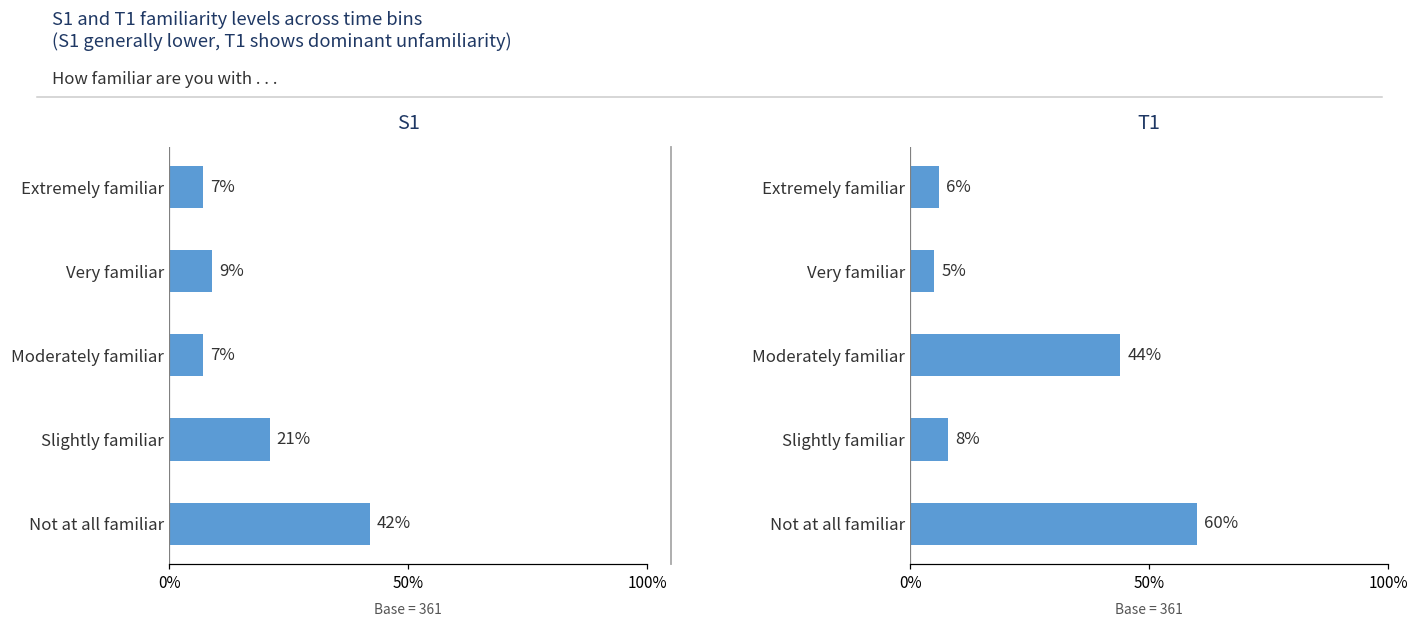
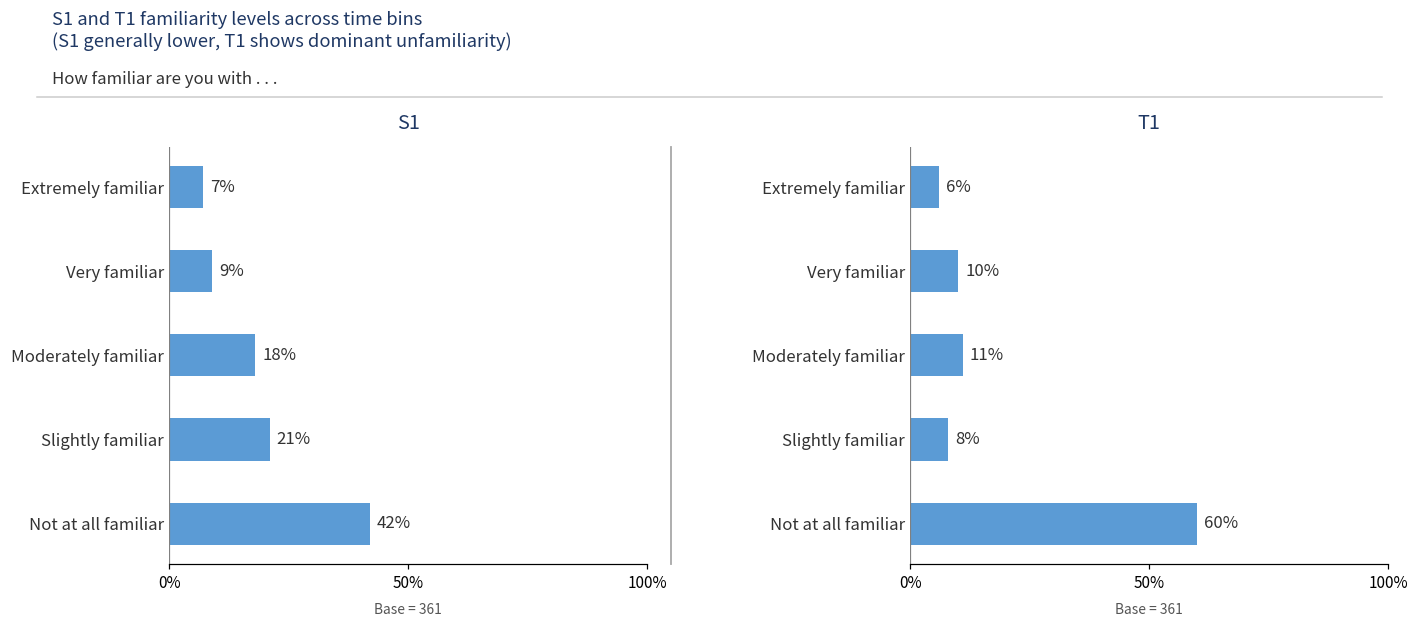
S1, Moderately familiar: 7% -> 18%
T1, Very familiar: 5% -> 10%
T1, Moderately familiar: 44% -> 11%
